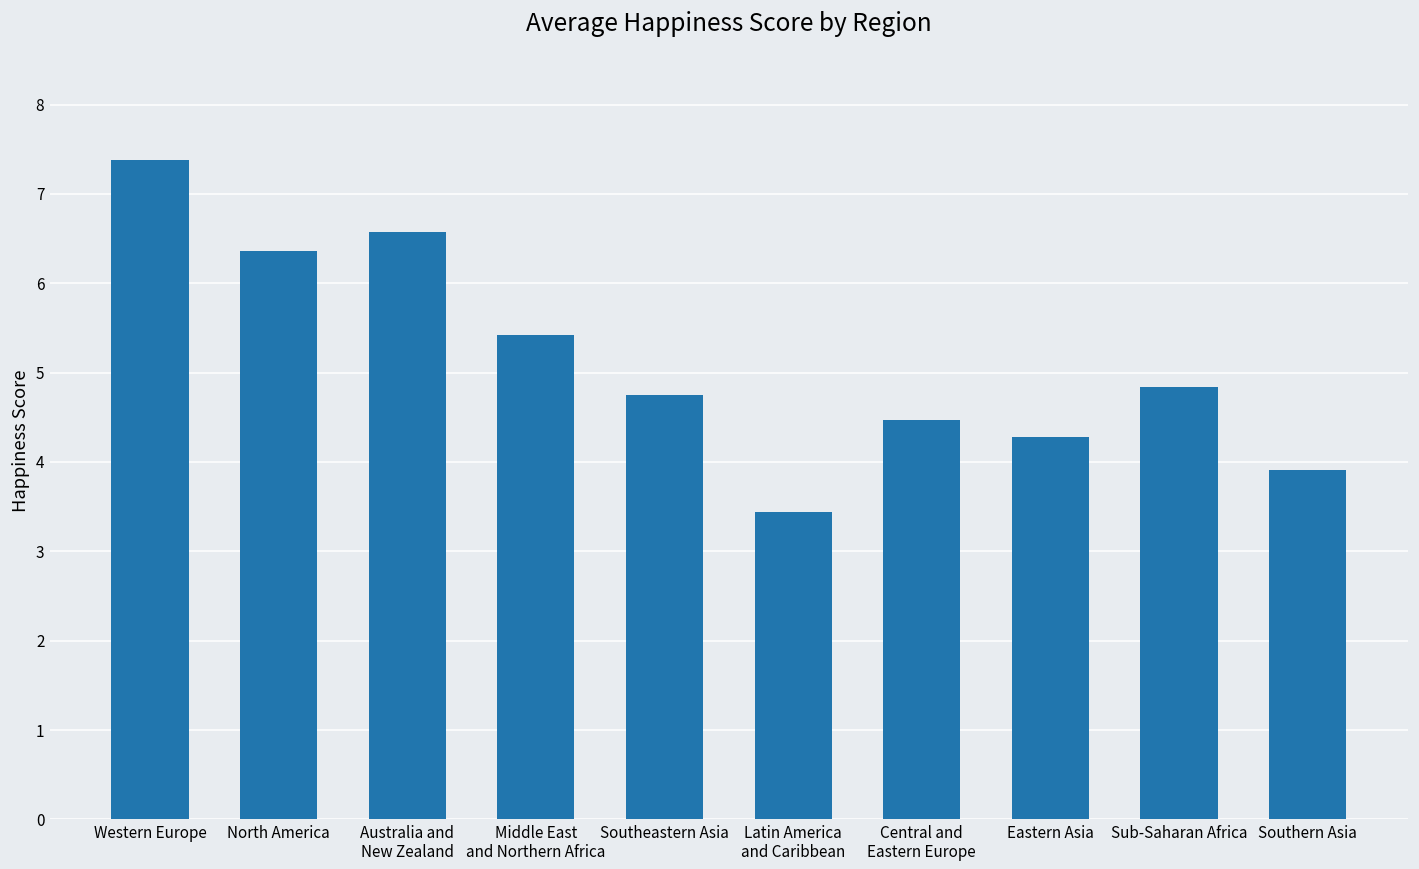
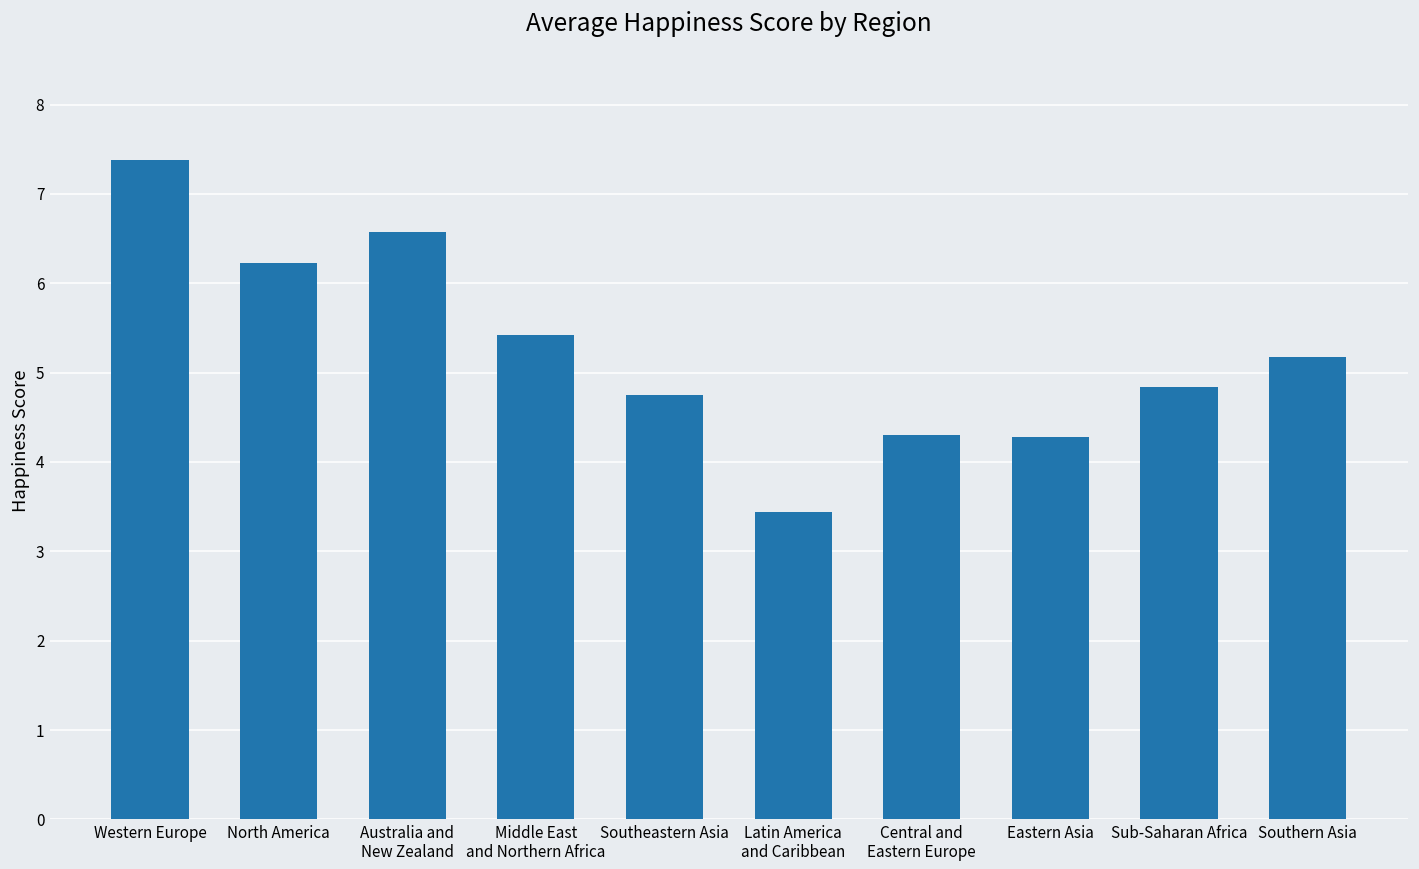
North America: 6.4 -> 6.2
Central and Eastern Europe: 4.5 -> 4.3
Southern Asia: 3.9 -> 5.2
